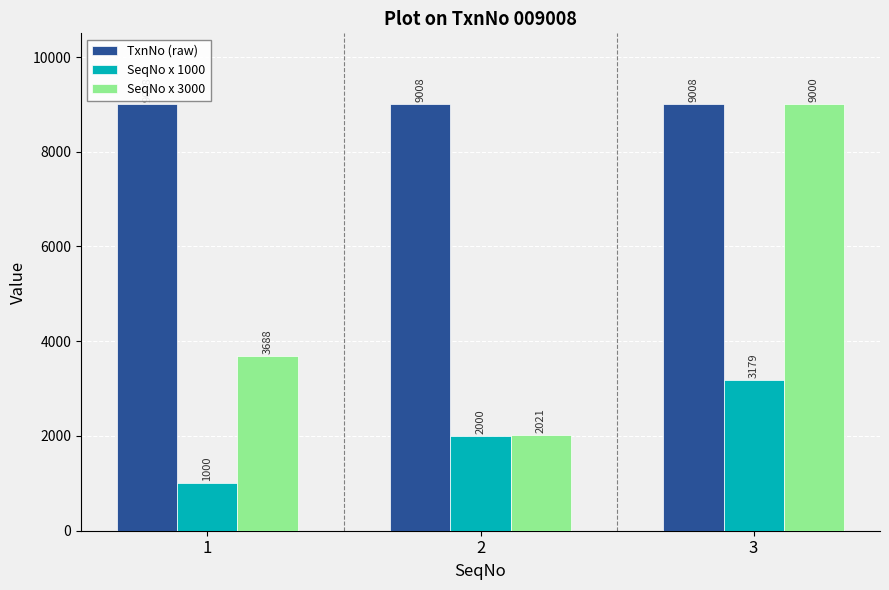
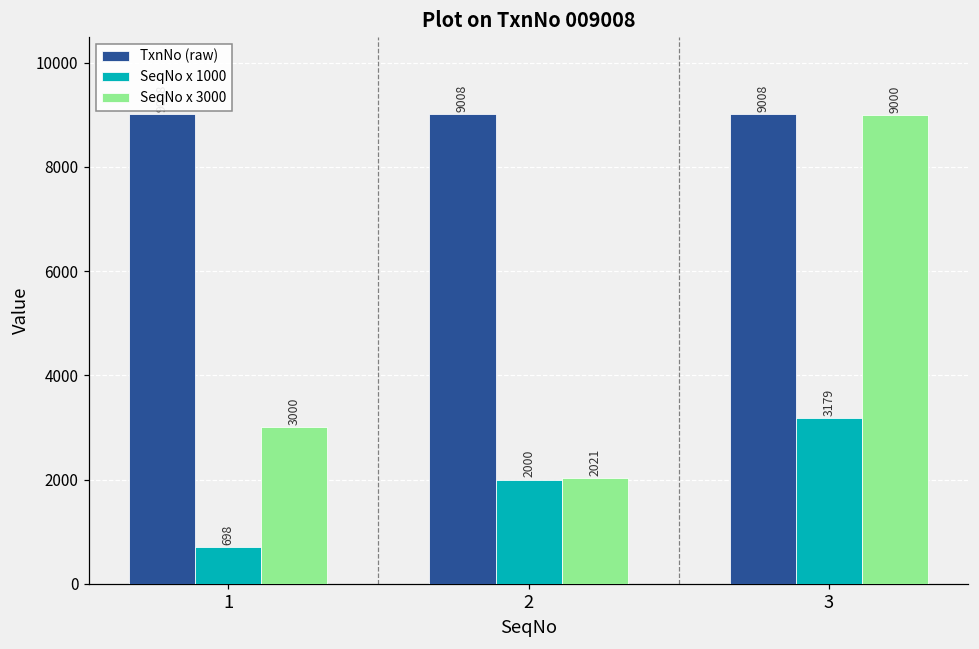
SeqNo x 1000, 1: 1000 -> 698
SeqNo x 3000, 1: 3688 -> 3000
